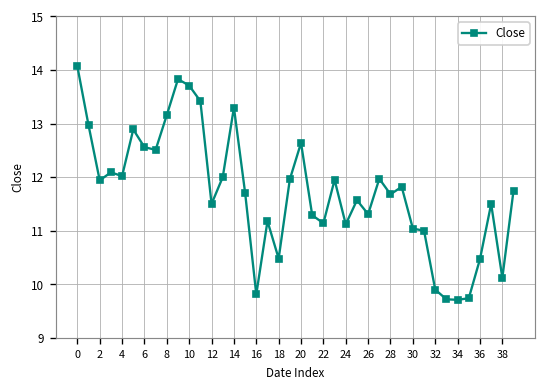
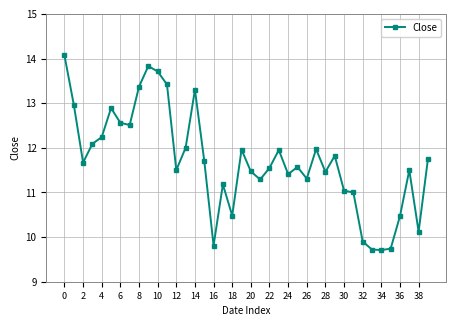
2: 11.9 -> 11.7
4: 12.0 -> 12.2
8: 13.2 -> 13.4
20: 12.6 -> 11.5
22: 11.1 -> 11.6
24: 11.1 -> 11.4
28: 11.7 -> 11.5
